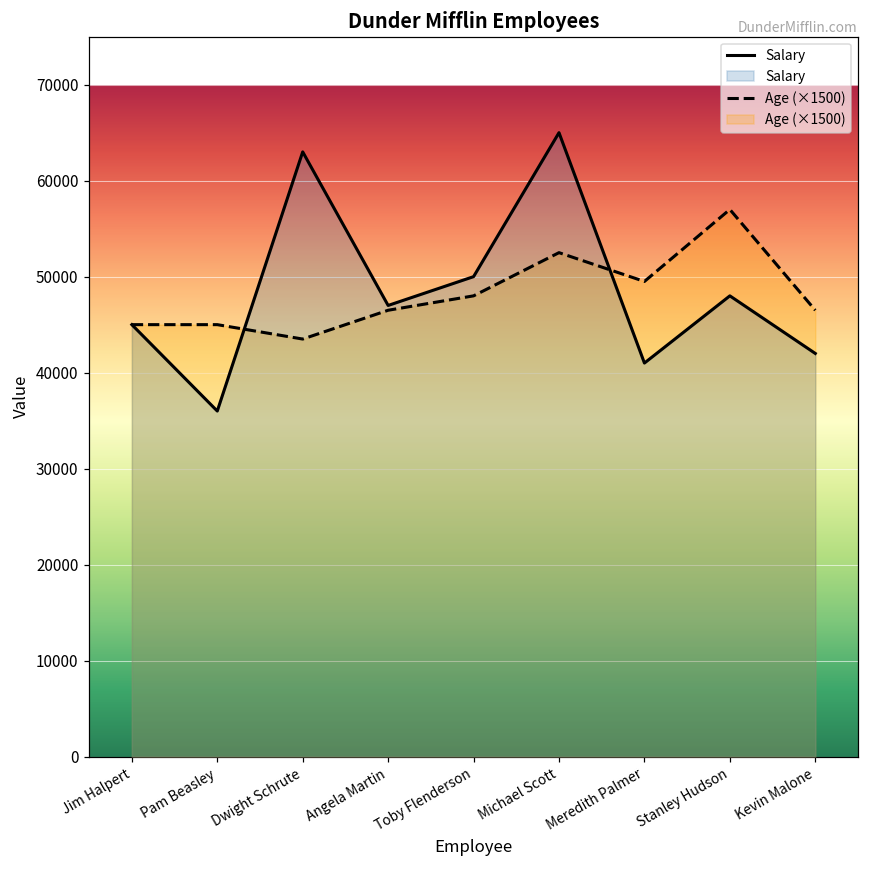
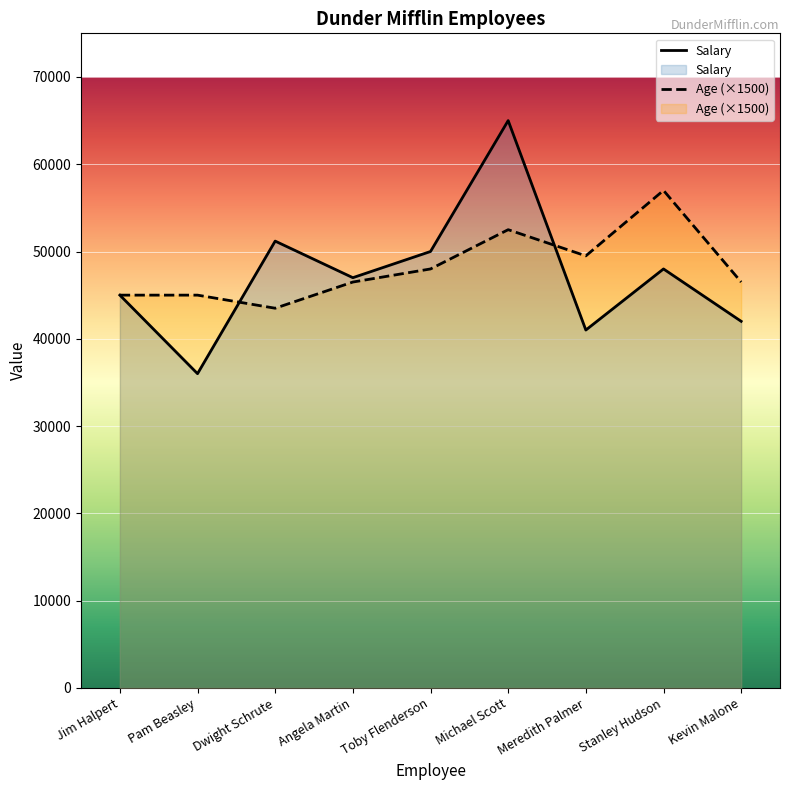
Salary, Dwight Schrute: 63000 -> 51000
